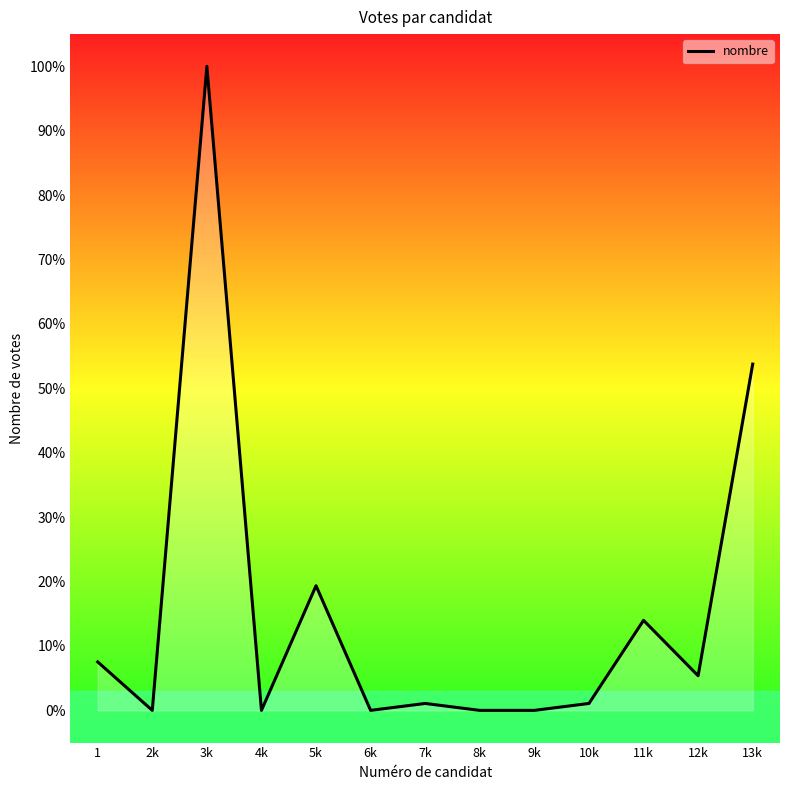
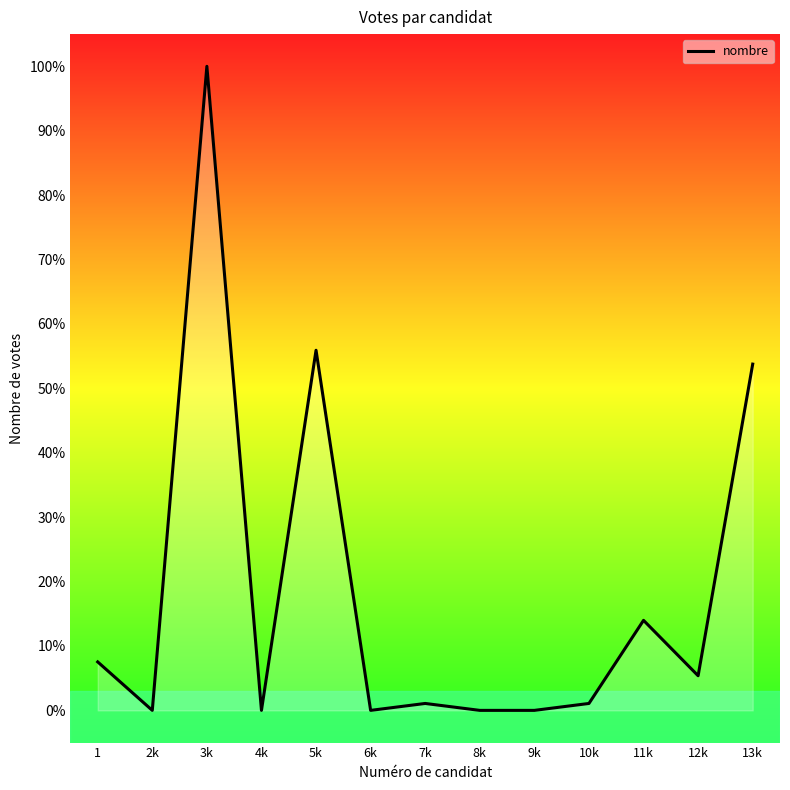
5k: 19% -> 56%
